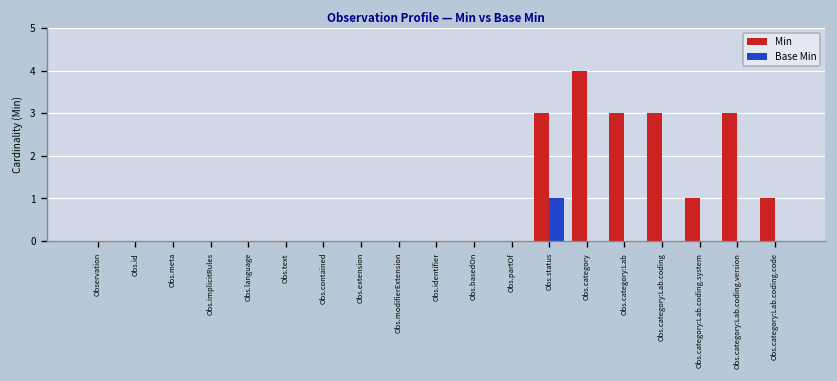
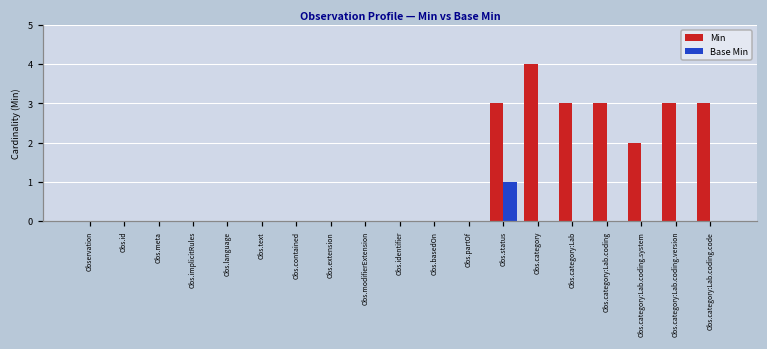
Min, Obs.category:Lab.coding.system: 1 -> 2
Min, Obs.category:Lab.coding.code: 1 -> 3
